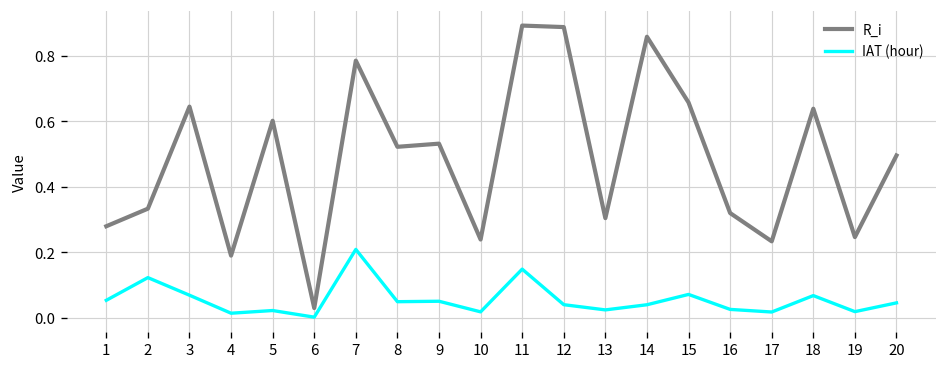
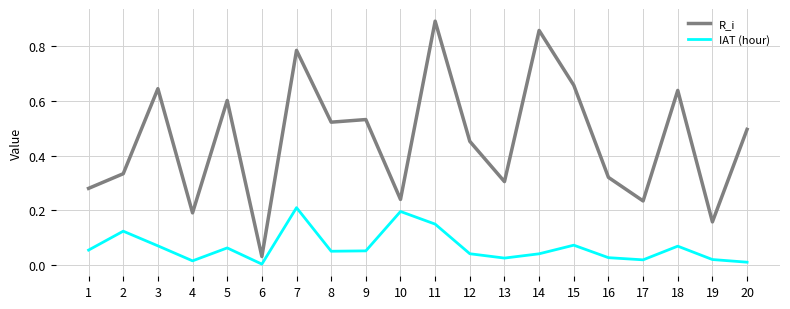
IAT (hour), 5: 0.02 -> 0.06
IAT (hour), 10: 0.02 -> 0.19
R_i, 12: 0.89 -> 0.45
R_i, 19: 0.25 -> 0.16
IAT (hour), 20: 0.05 -> 0.01
